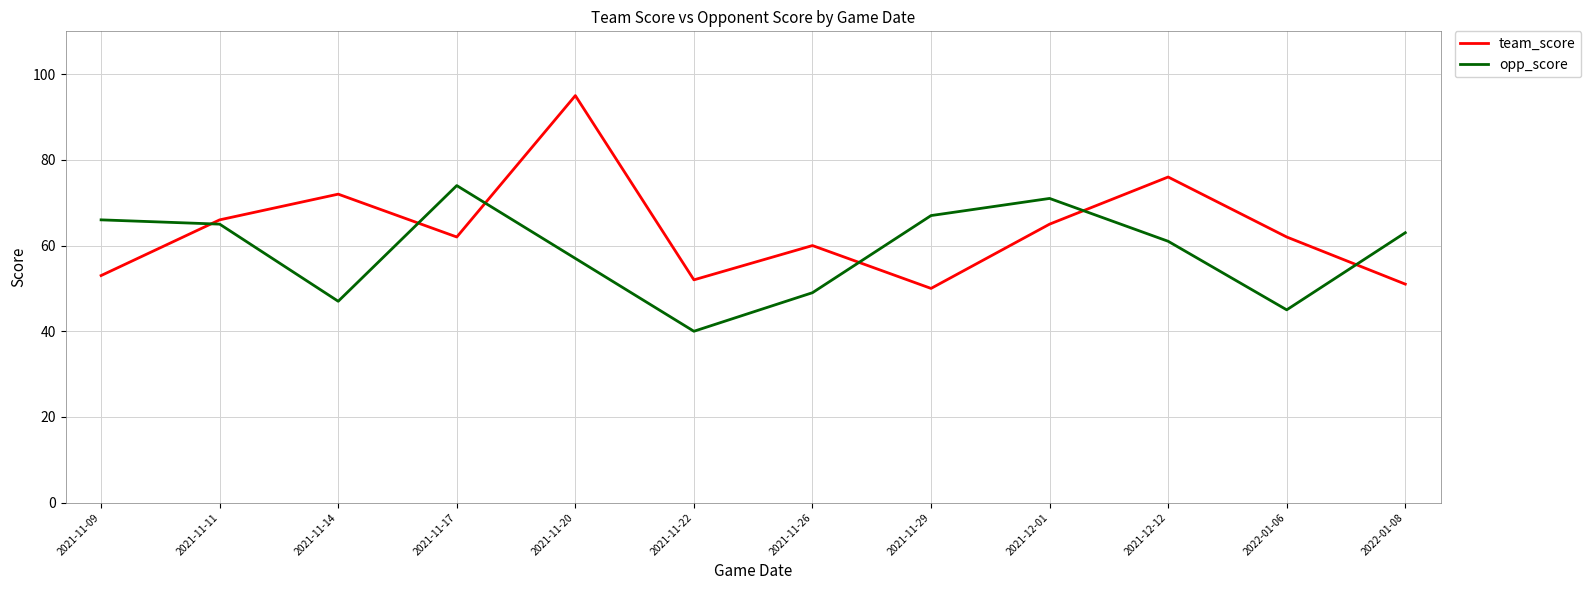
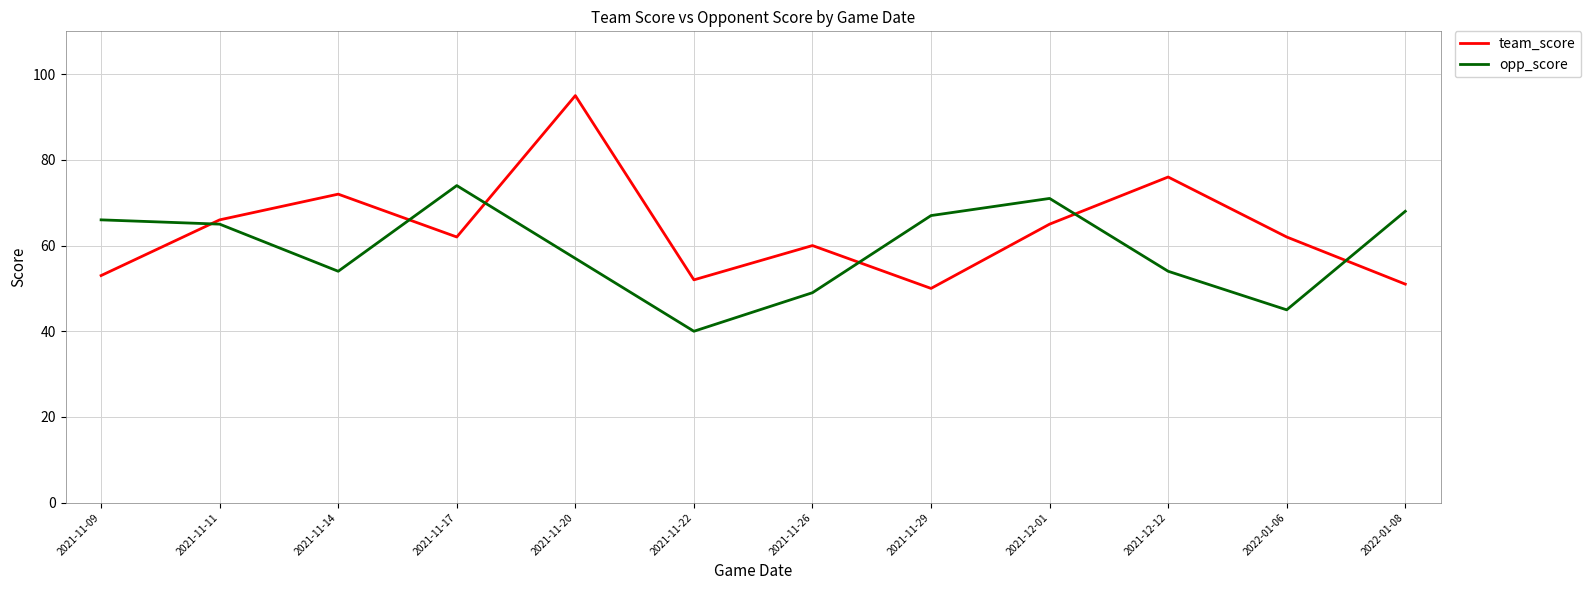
opp_score, 2021-11-14: 47 -> 54
opp_score, 2021-12-12: 61 -> 54
opp_score, 2022-01-08: 63 -> 68
